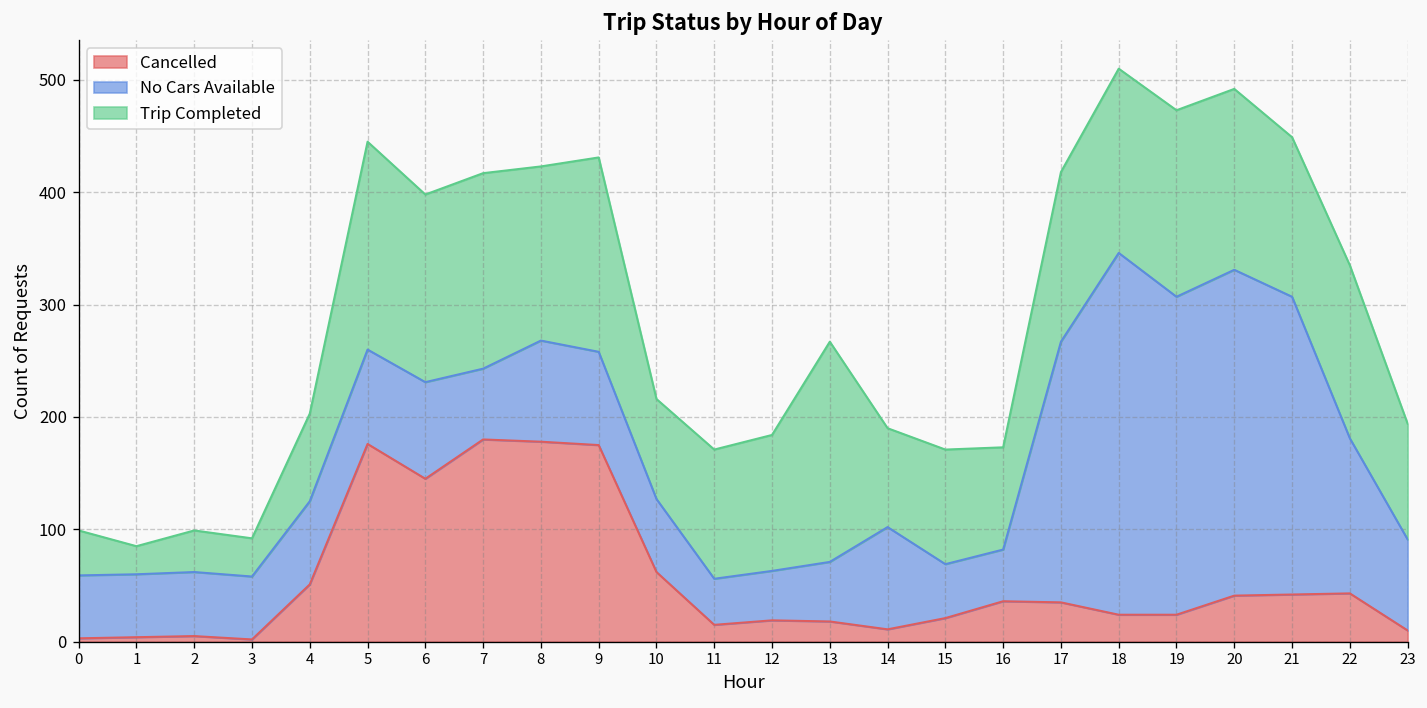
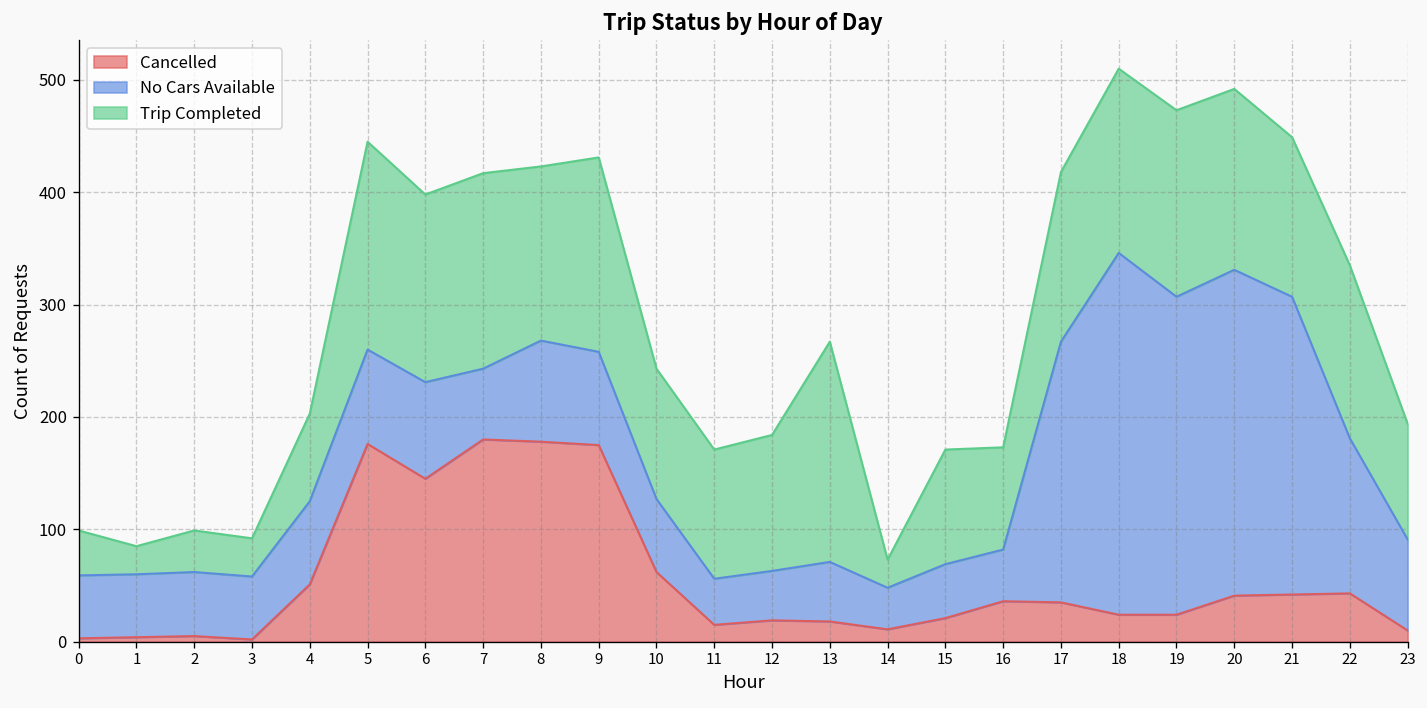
Trip Completed, 10: 90 -> 120
No Cars Available, 14: 90 -> 40
Trip Completed, 14: 90 -> 30
